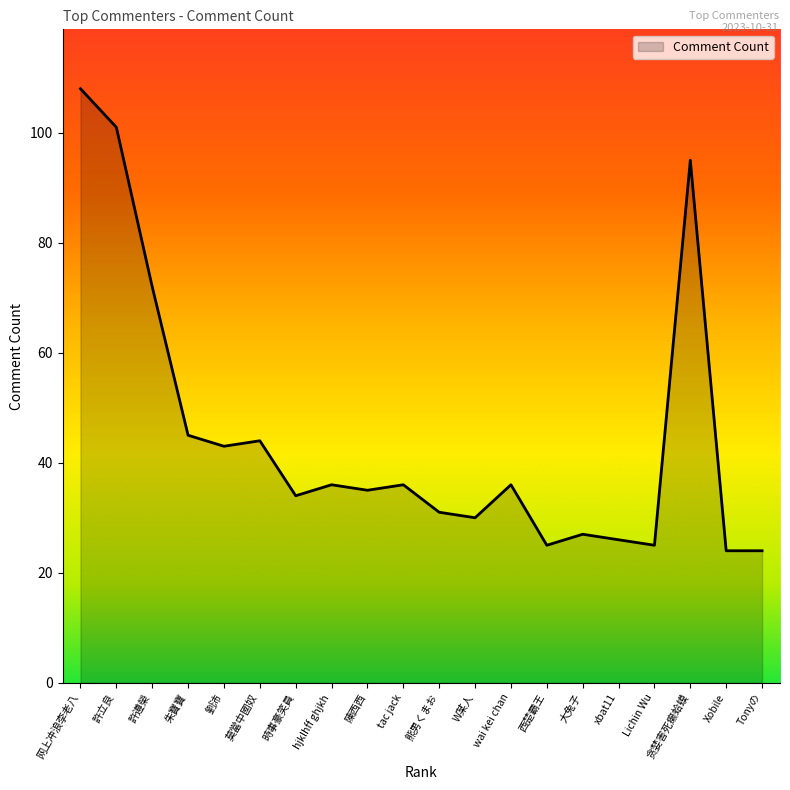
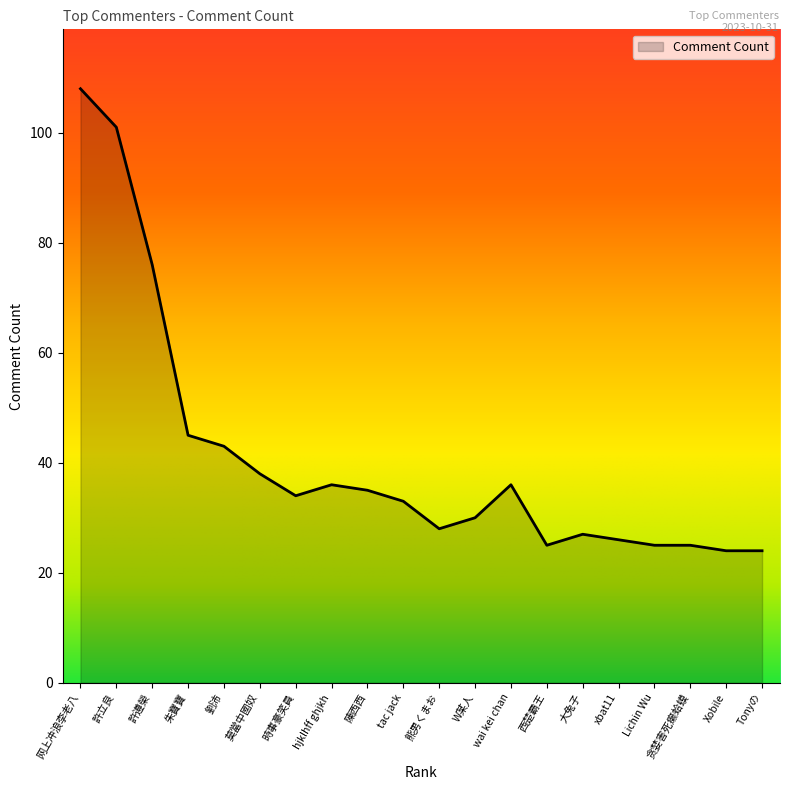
許遵榮: 72 -> 76
莫當中國奴: 44 -> 38
tac jack: 36 -> 33
熊男くまお: 31 -> 28
贪婪害死癞蛤蟆: 95 -> 25
